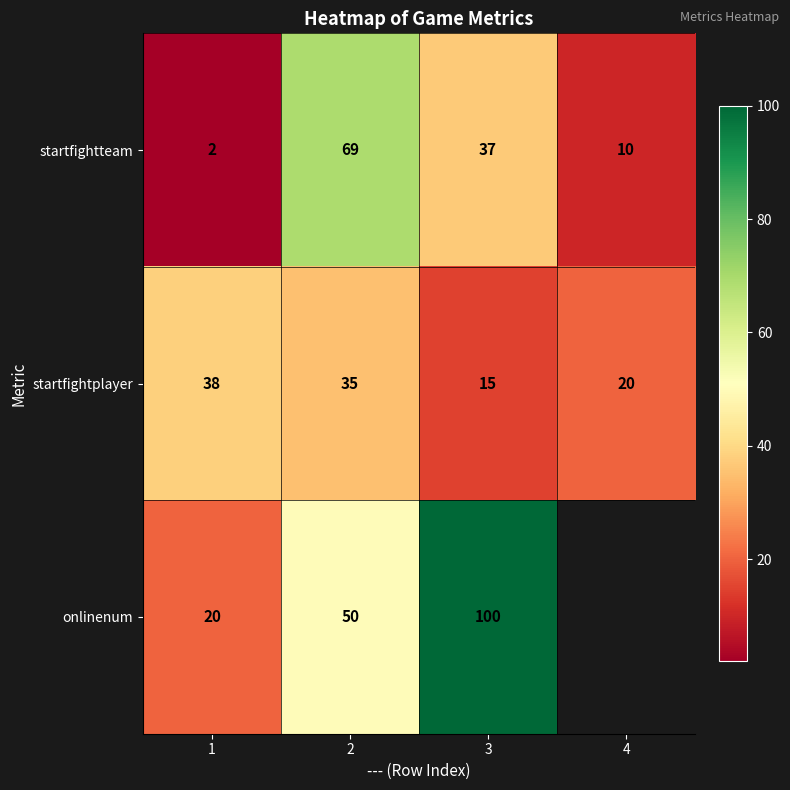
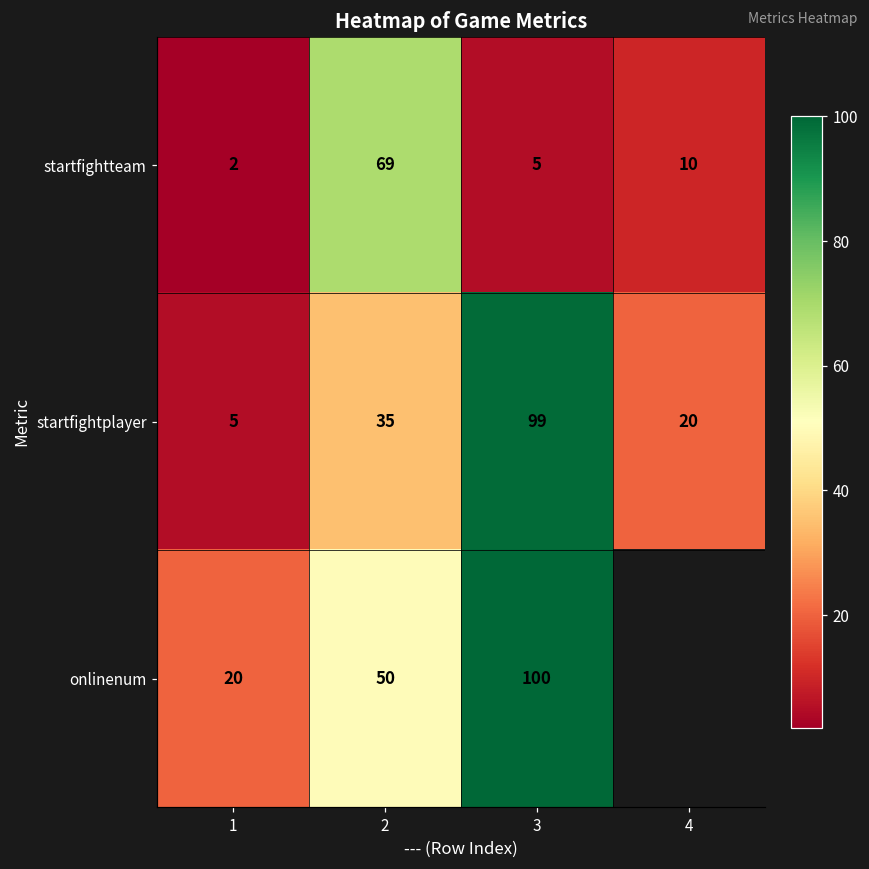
startfightteam, 3: 37 -> 5
startfightplayer, 1: 38 -> 5
startfightplayer, 3: 15 -> 99
